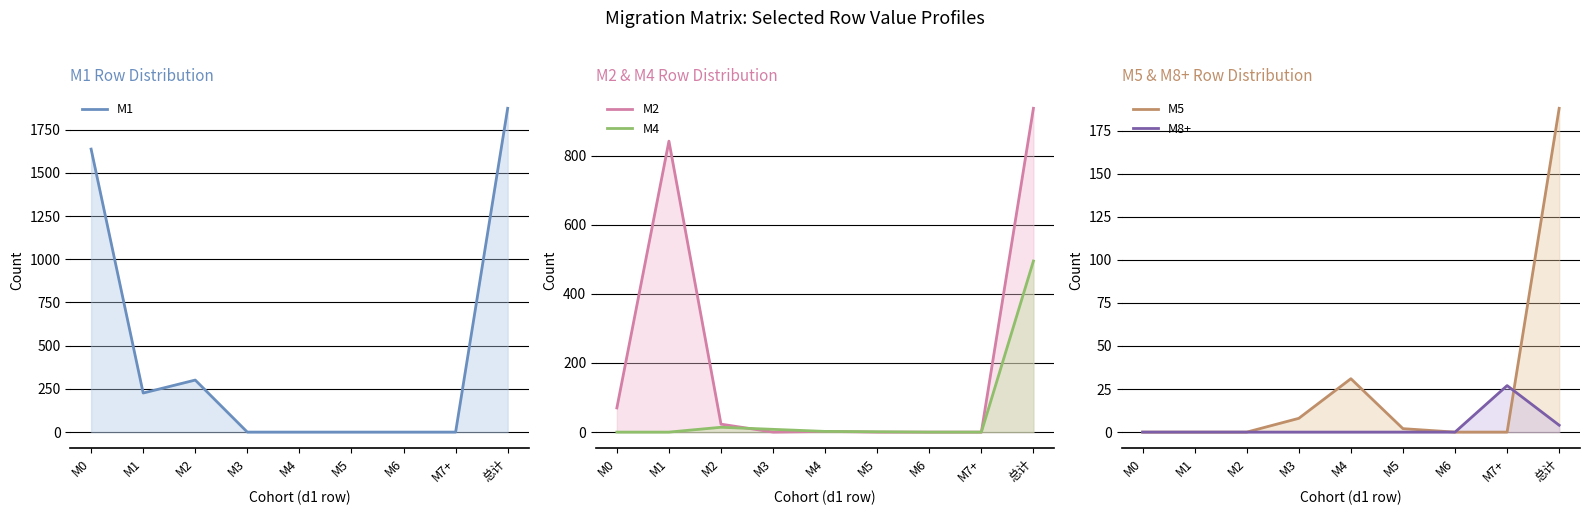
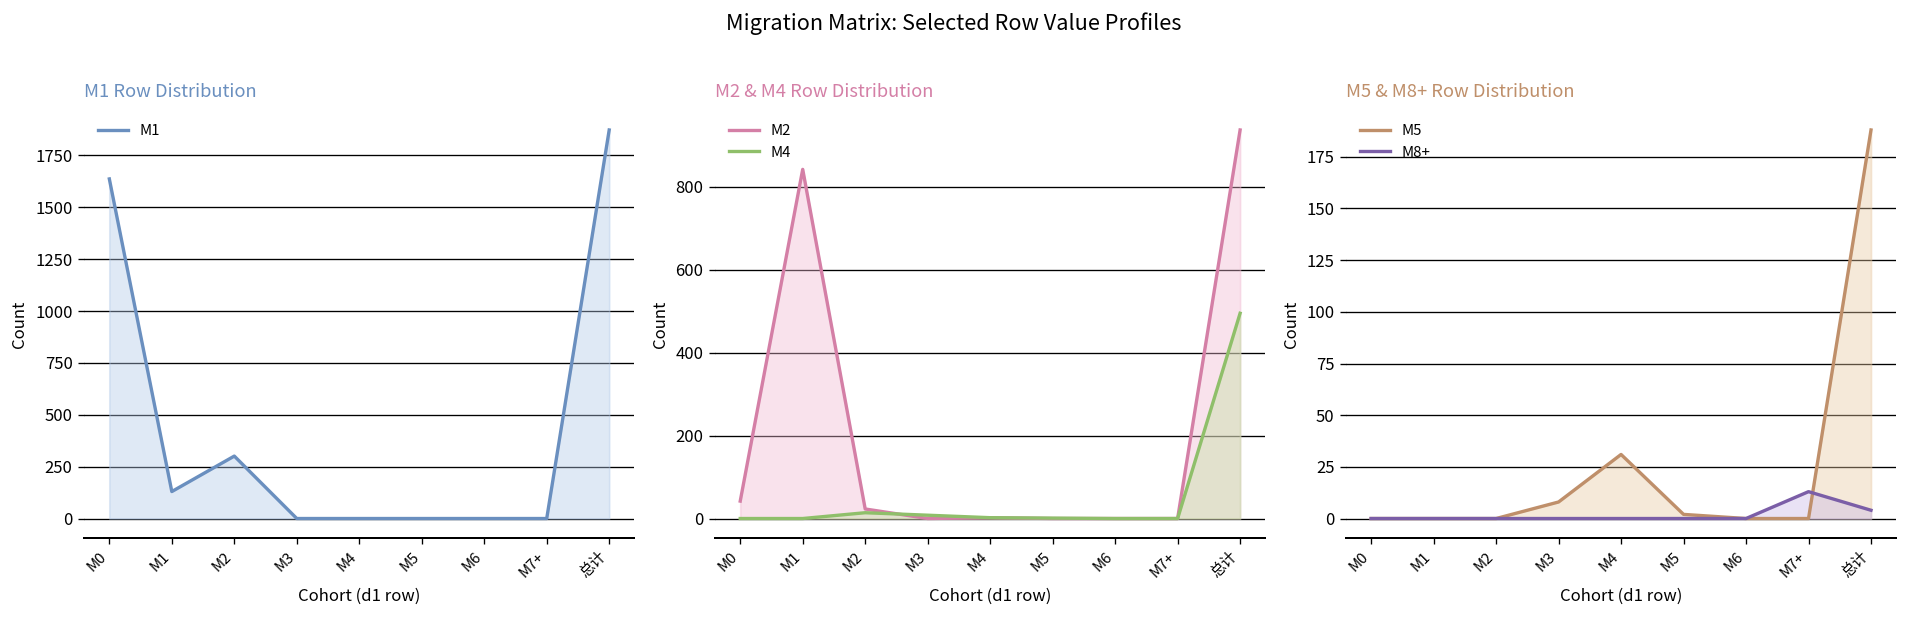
M1 Row Distribution, M1: 230 -> 130
M2 & M4 Row Distribution, M2, M0: 70 -> 40
M5 & M8+ Row Distribution, M8+, M7+: 27 -> 13
